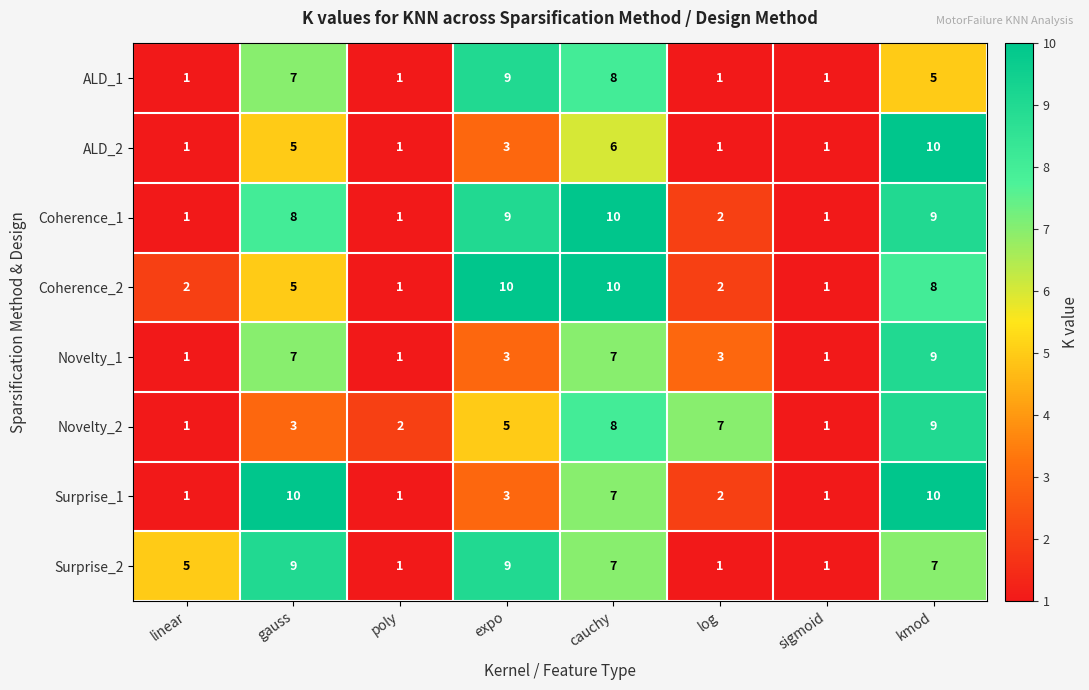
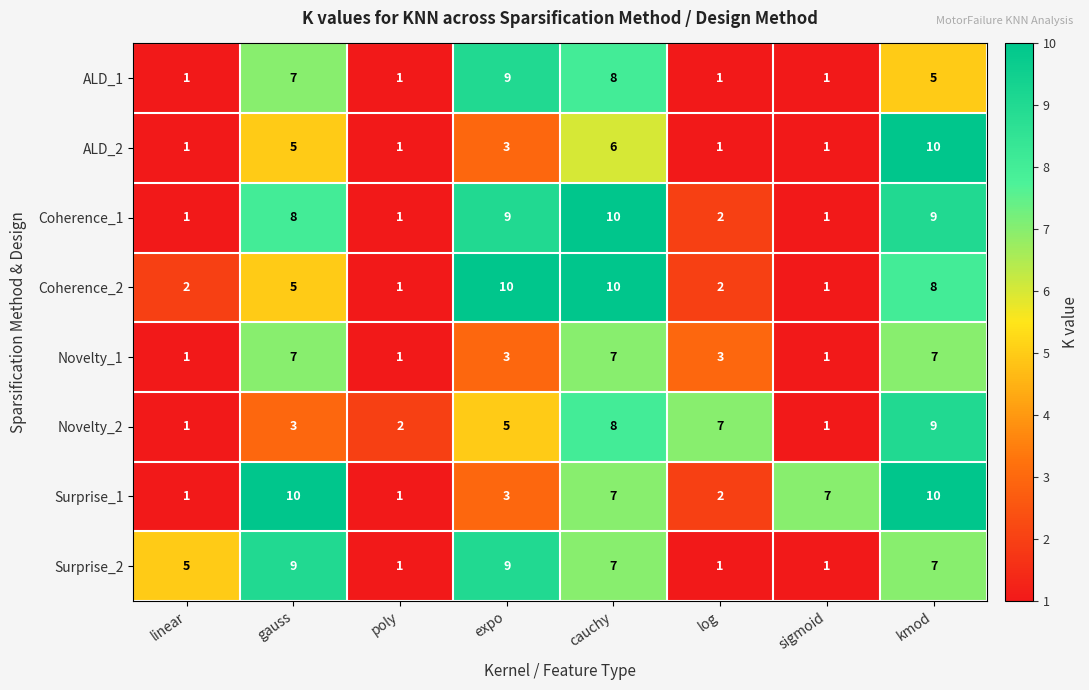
Novelty_1, kmod: 9 -> 7
Surprise_1, sigmoid: 1 -> 7
